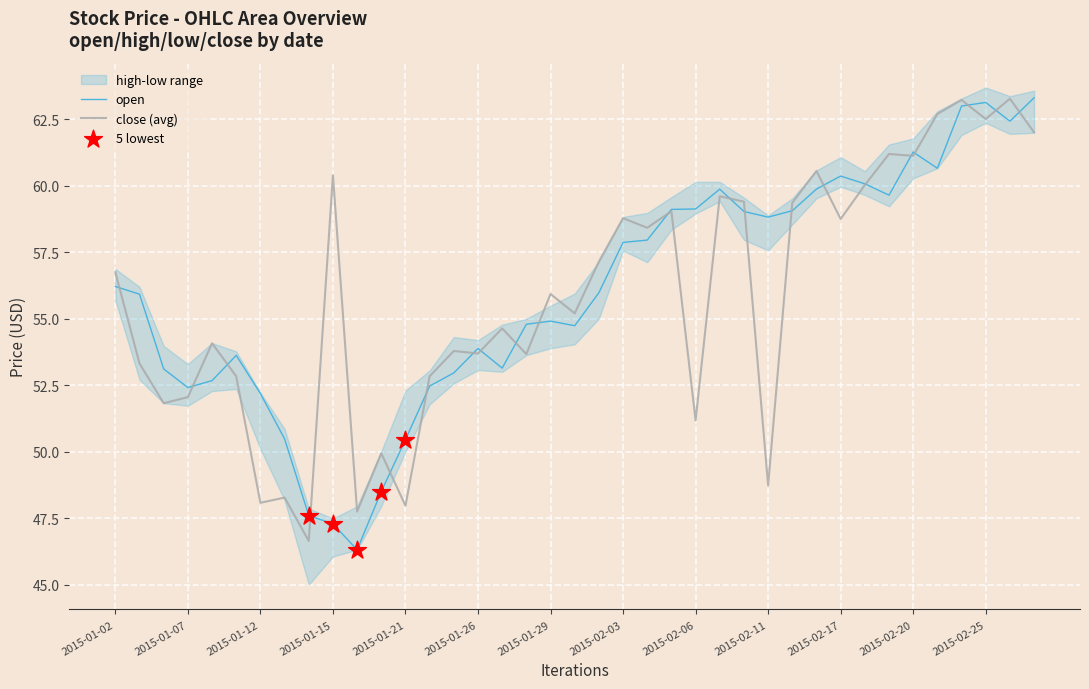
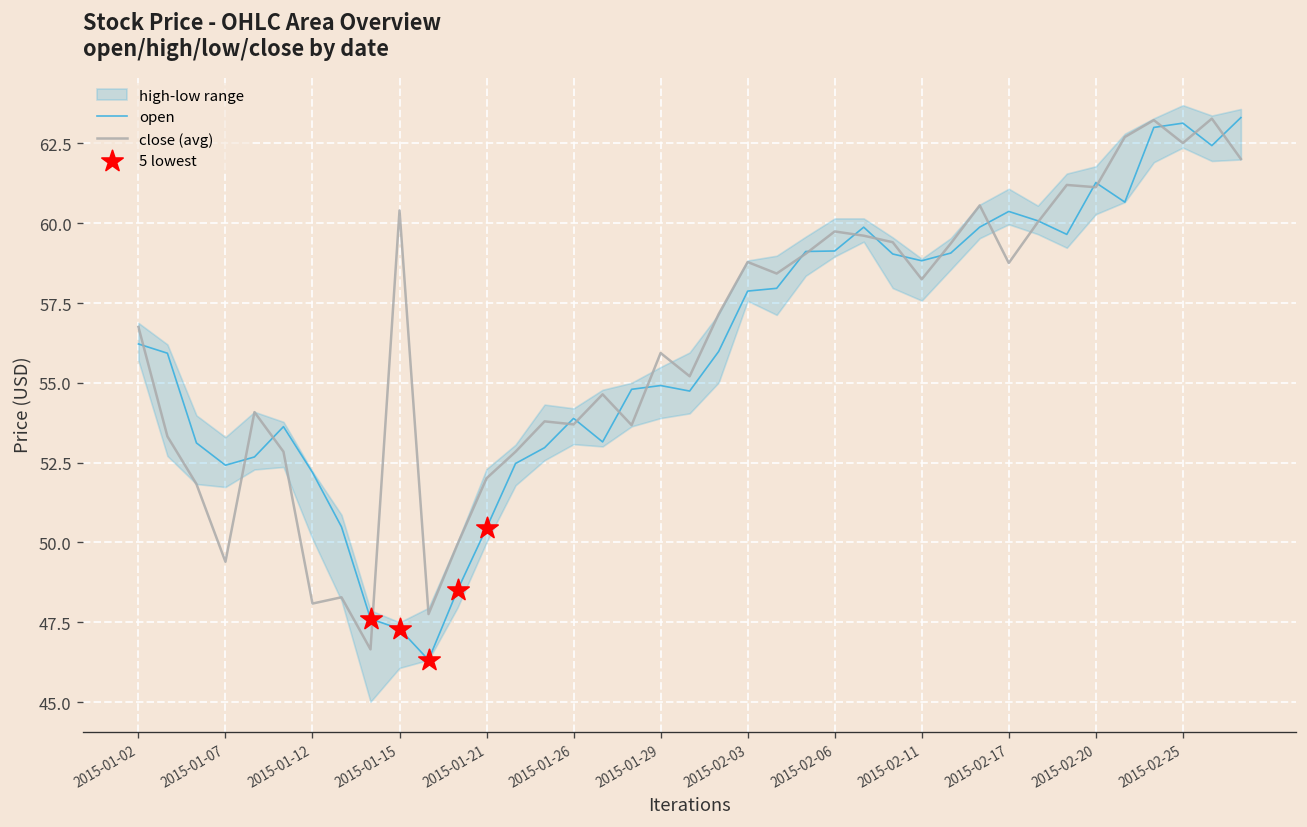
close (avg), 2015-01-07: 52.1 -> 49.4
close (avg), 2015-01-21: 48.0 -> 52.0
close (avg), 2015-02-06: 51.2 -> 59.7
close (avg), 2015-02-11: 48.7 -> 58.2
